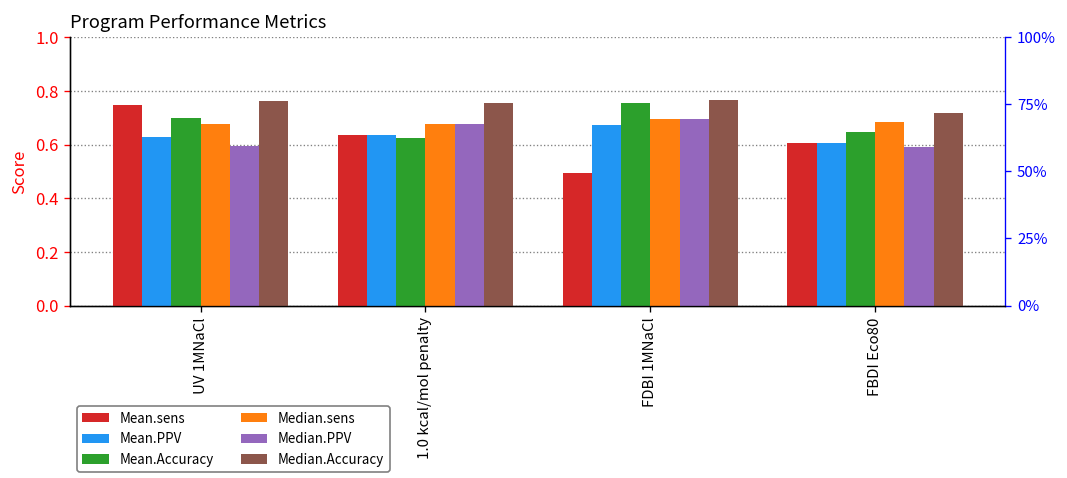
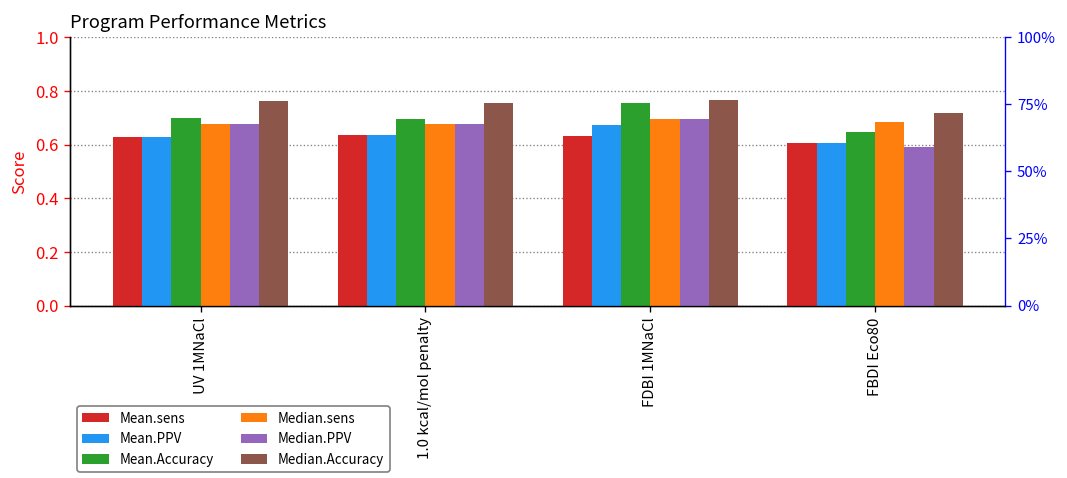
Mean.sens, UV 1MNaCl: 0.75 -> 0.63
Median.PPV, UV 1MNaCl: 0.59 -> 0.68
Mean.Accuracy, 1.0 kcal/mol penalty: 0.63 -> 0.70
Mean.sens, FDBI 1MNaCl: 0.50 -> 0.63
